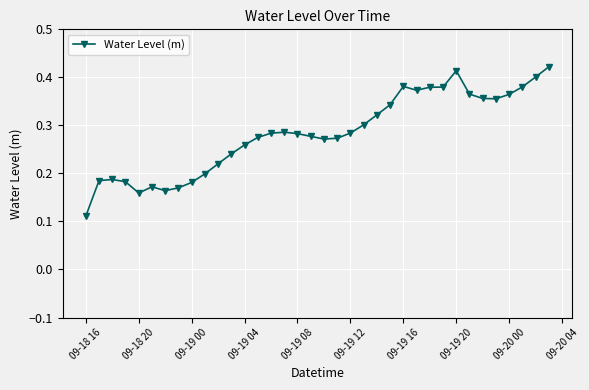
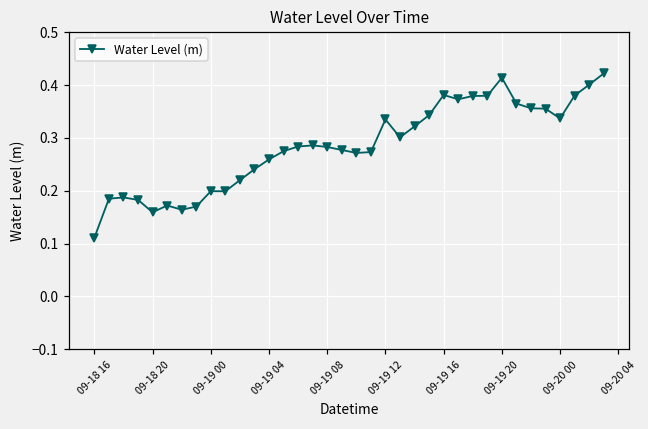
09-19 00: 0.18 -> 0.20
09-19 12: 0.28 -> 0.34
09-20 00: 0.36 -> 0.34
